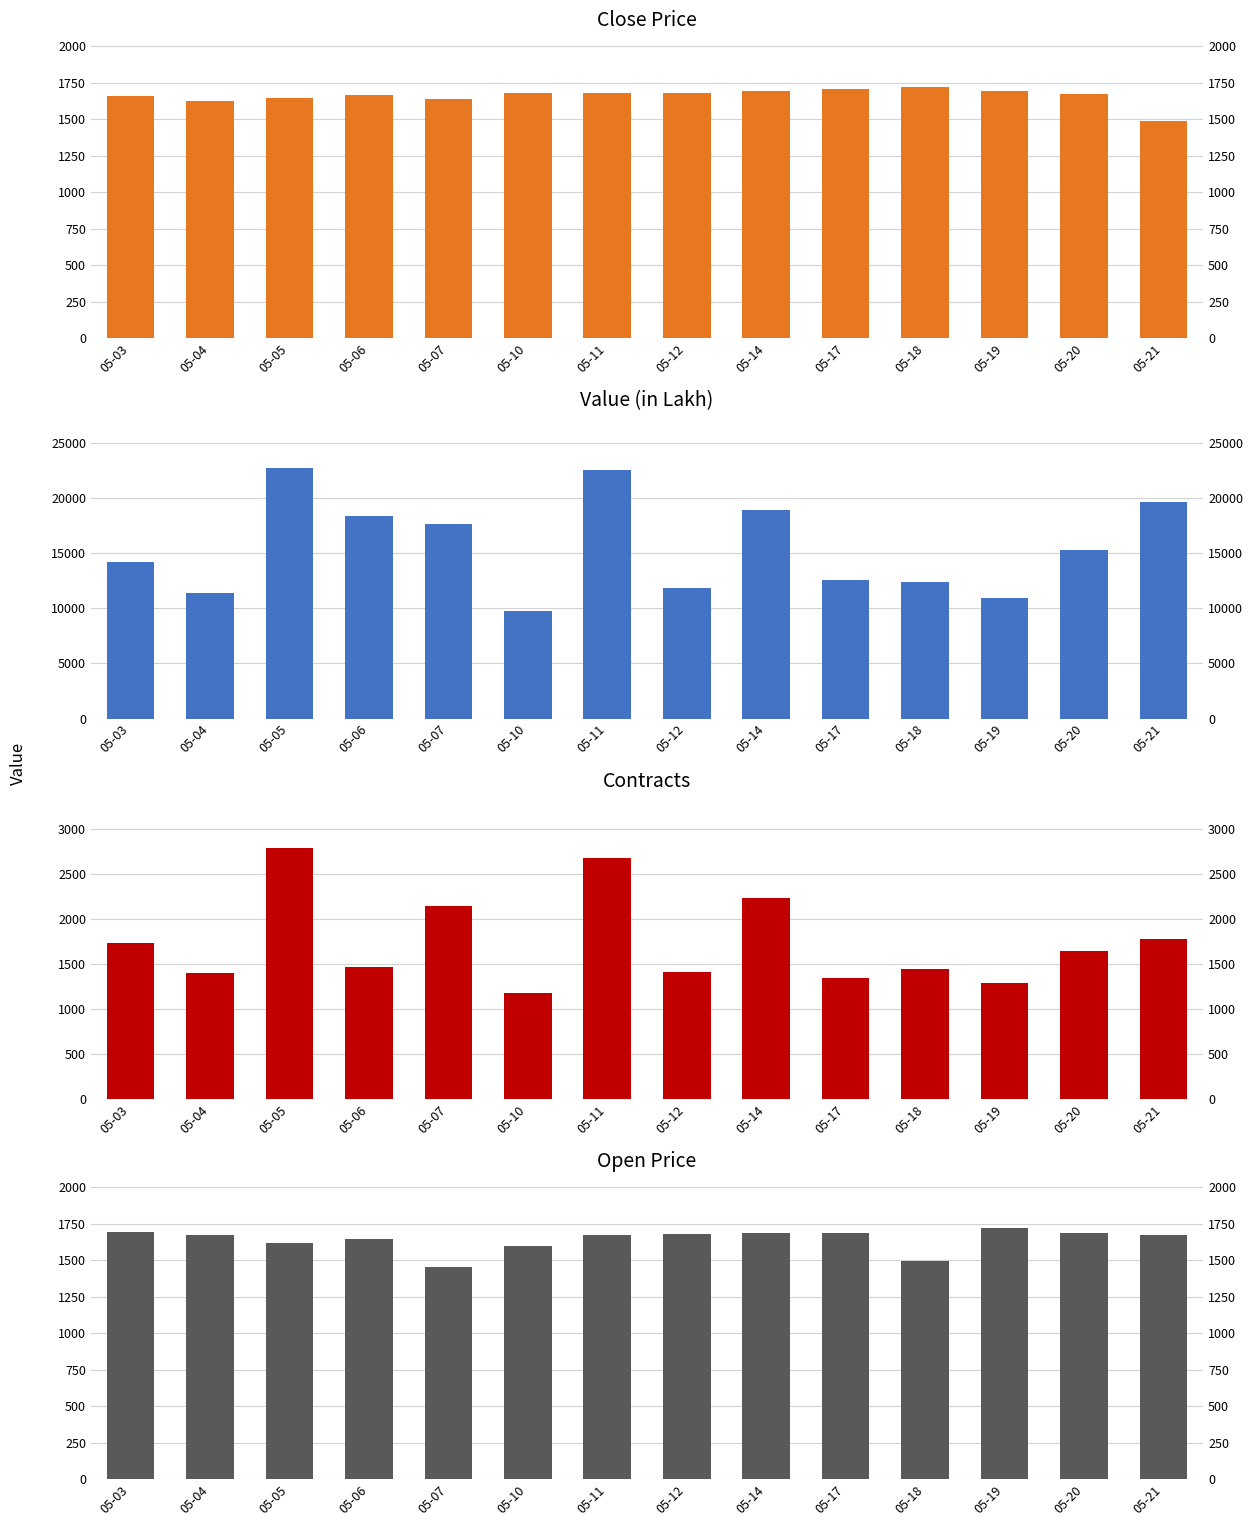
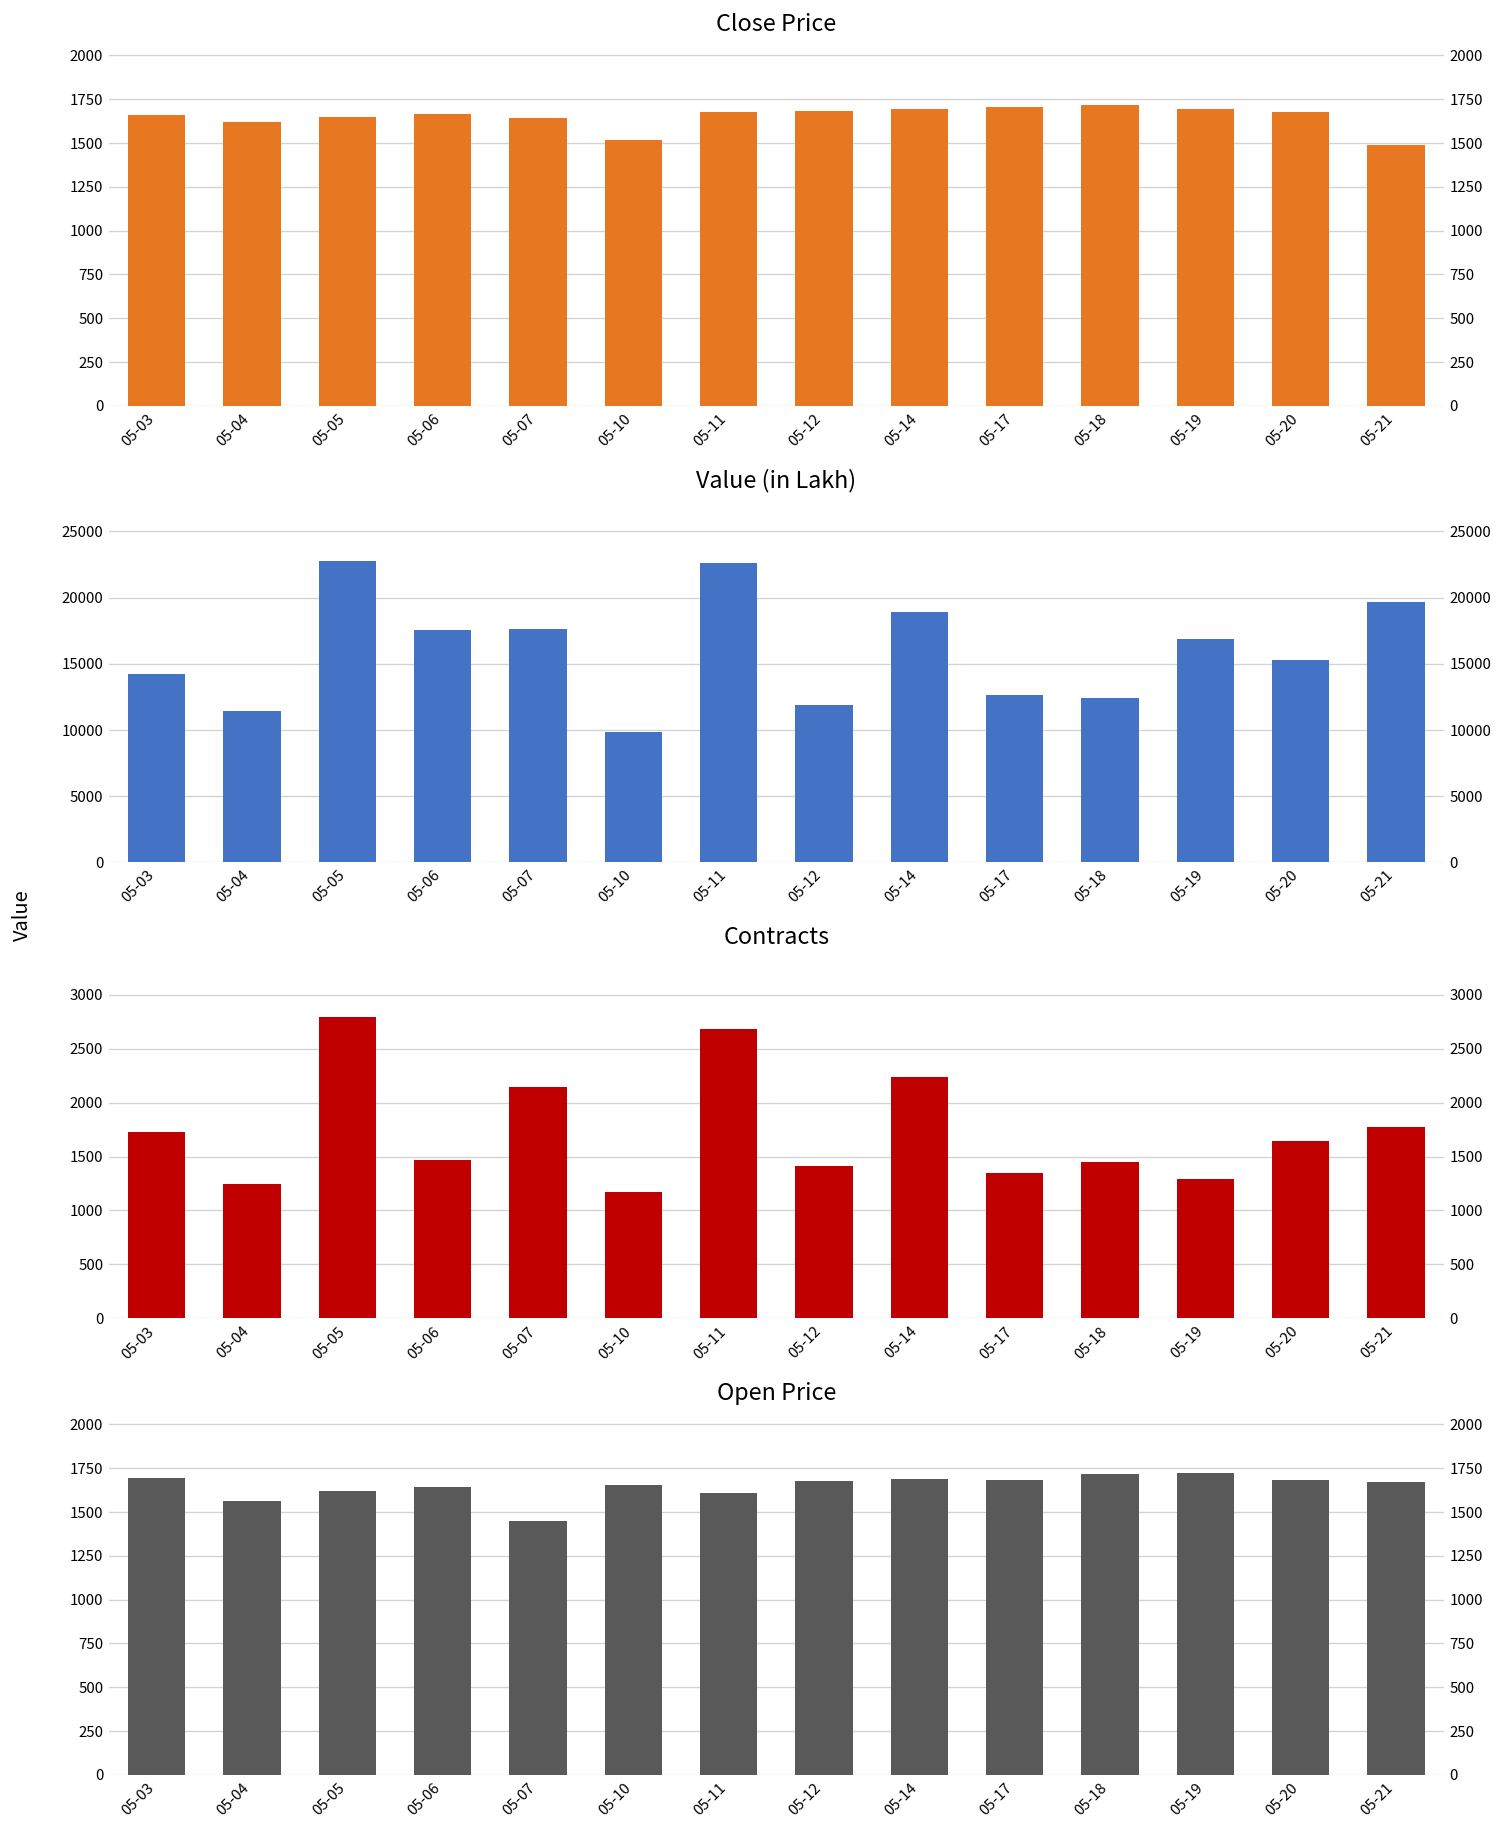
Close Price, 05-10: 1680 -> 1520
Value (in Lakh), 05-06: 18400 -> 17500
Value (in Lakh), 05-19: 11000 -> 16900
Contracts, 05-04: 1400 -> 1200
Open Price, 05-04: 1670 -> 1560
Open Price, 05-10: 1590 -> 1650
Open Price, 05-11: 1670 -> 1610
Open Price, 05-18: 1490 -> 1710
